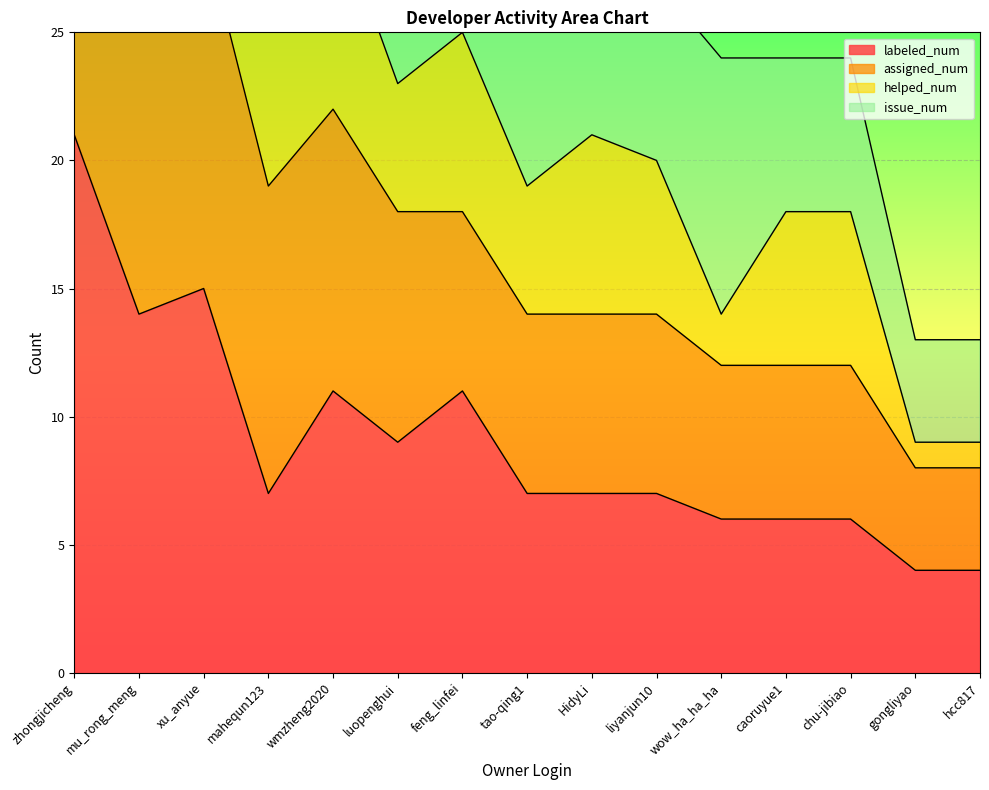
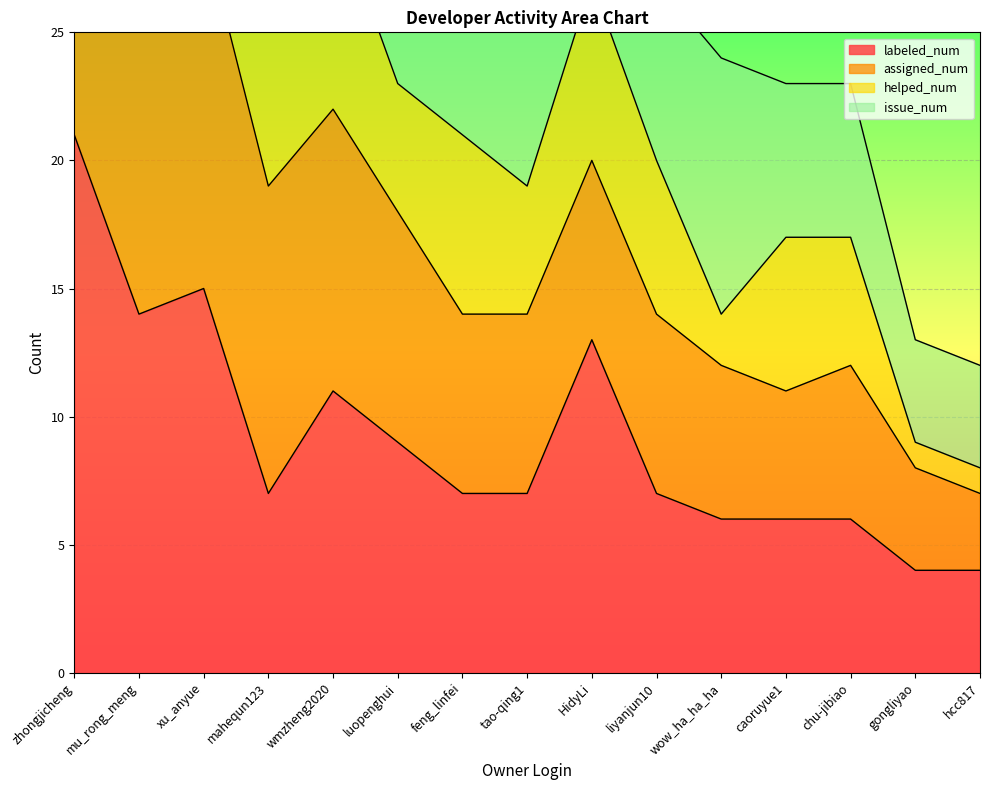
labeled_num, feng_linfei: 11 -> 7
labeled_num, HidyLi: 7 -> 13
assigned_num, caoruyue1: 6 -> 5
helped_num, chu-jibiao: 6 -> 5
assigned_num, hcc817: 4 -> 3
